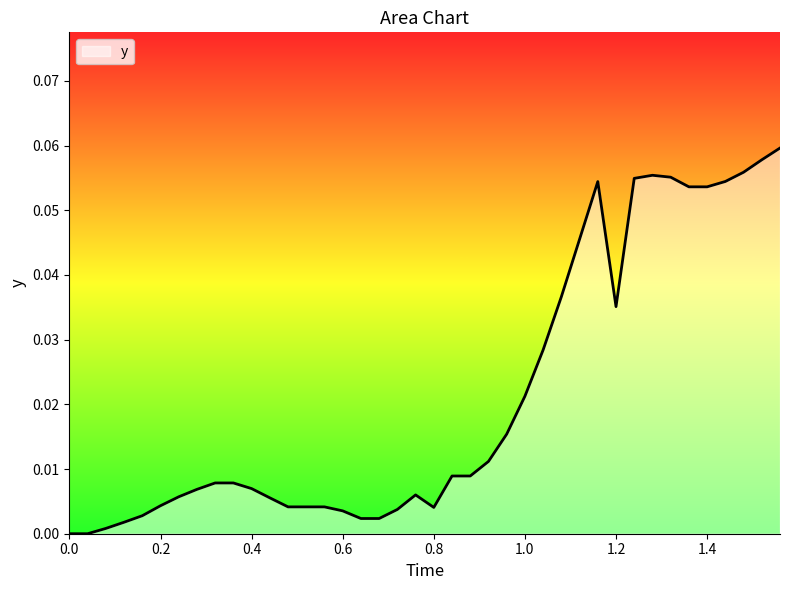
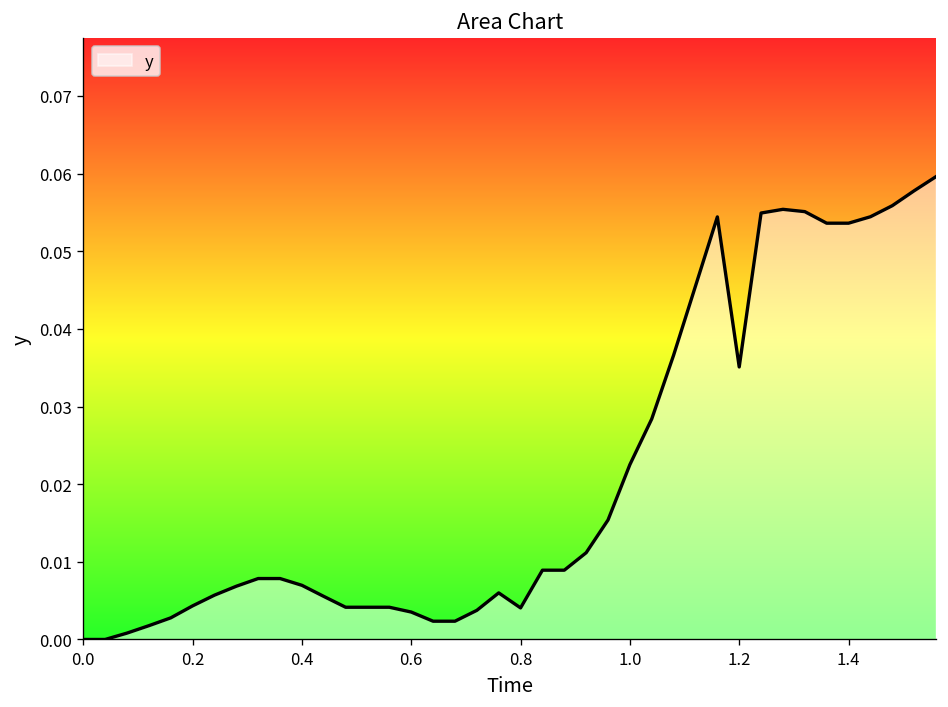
1.0: 0.021 -> 0.023
